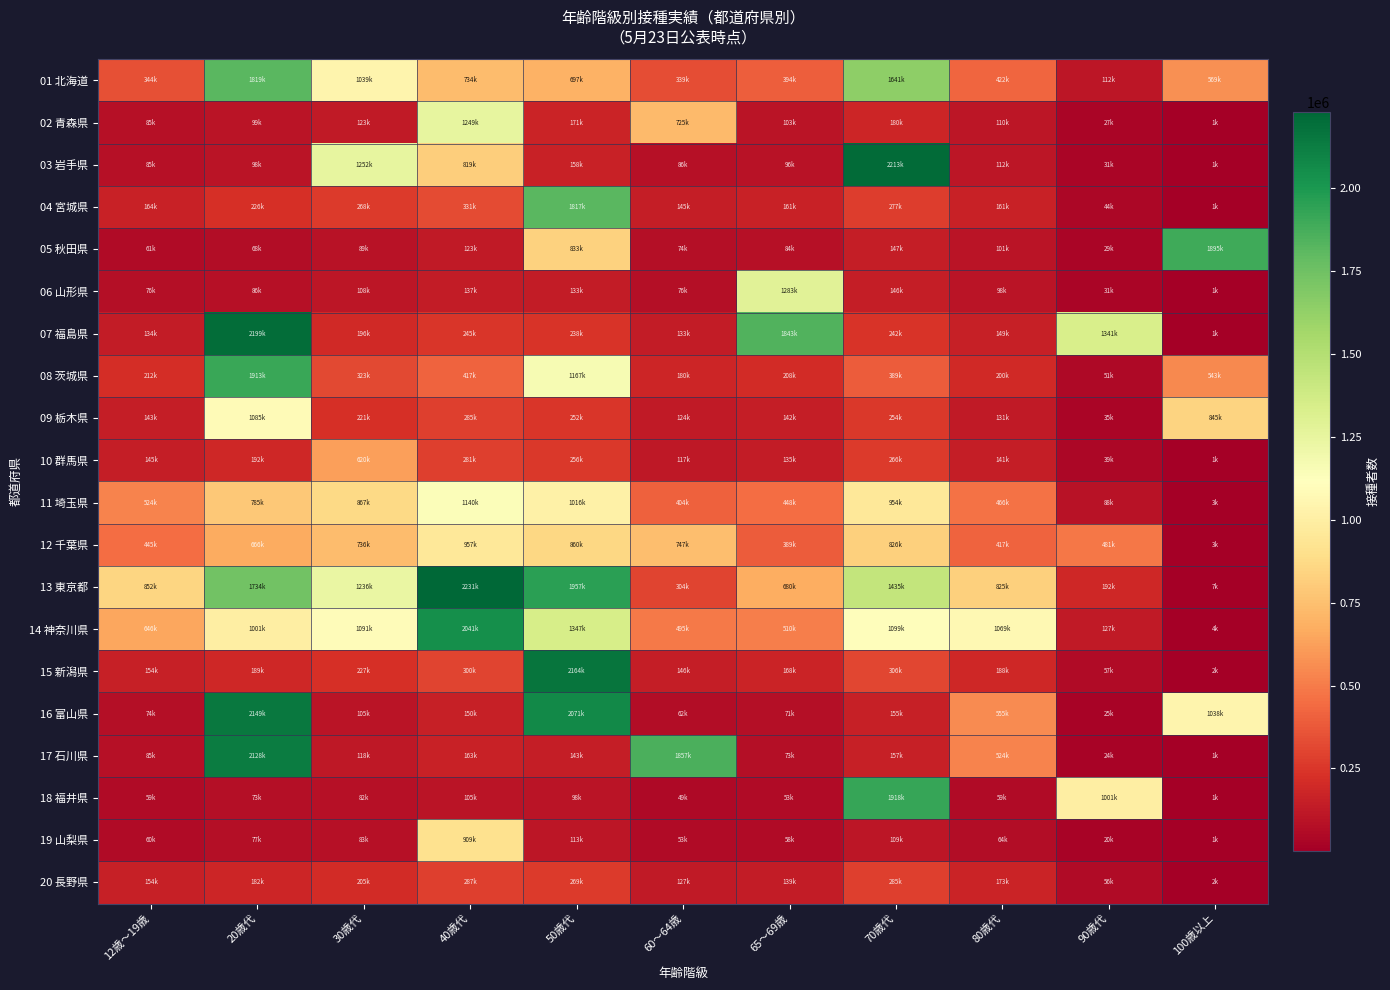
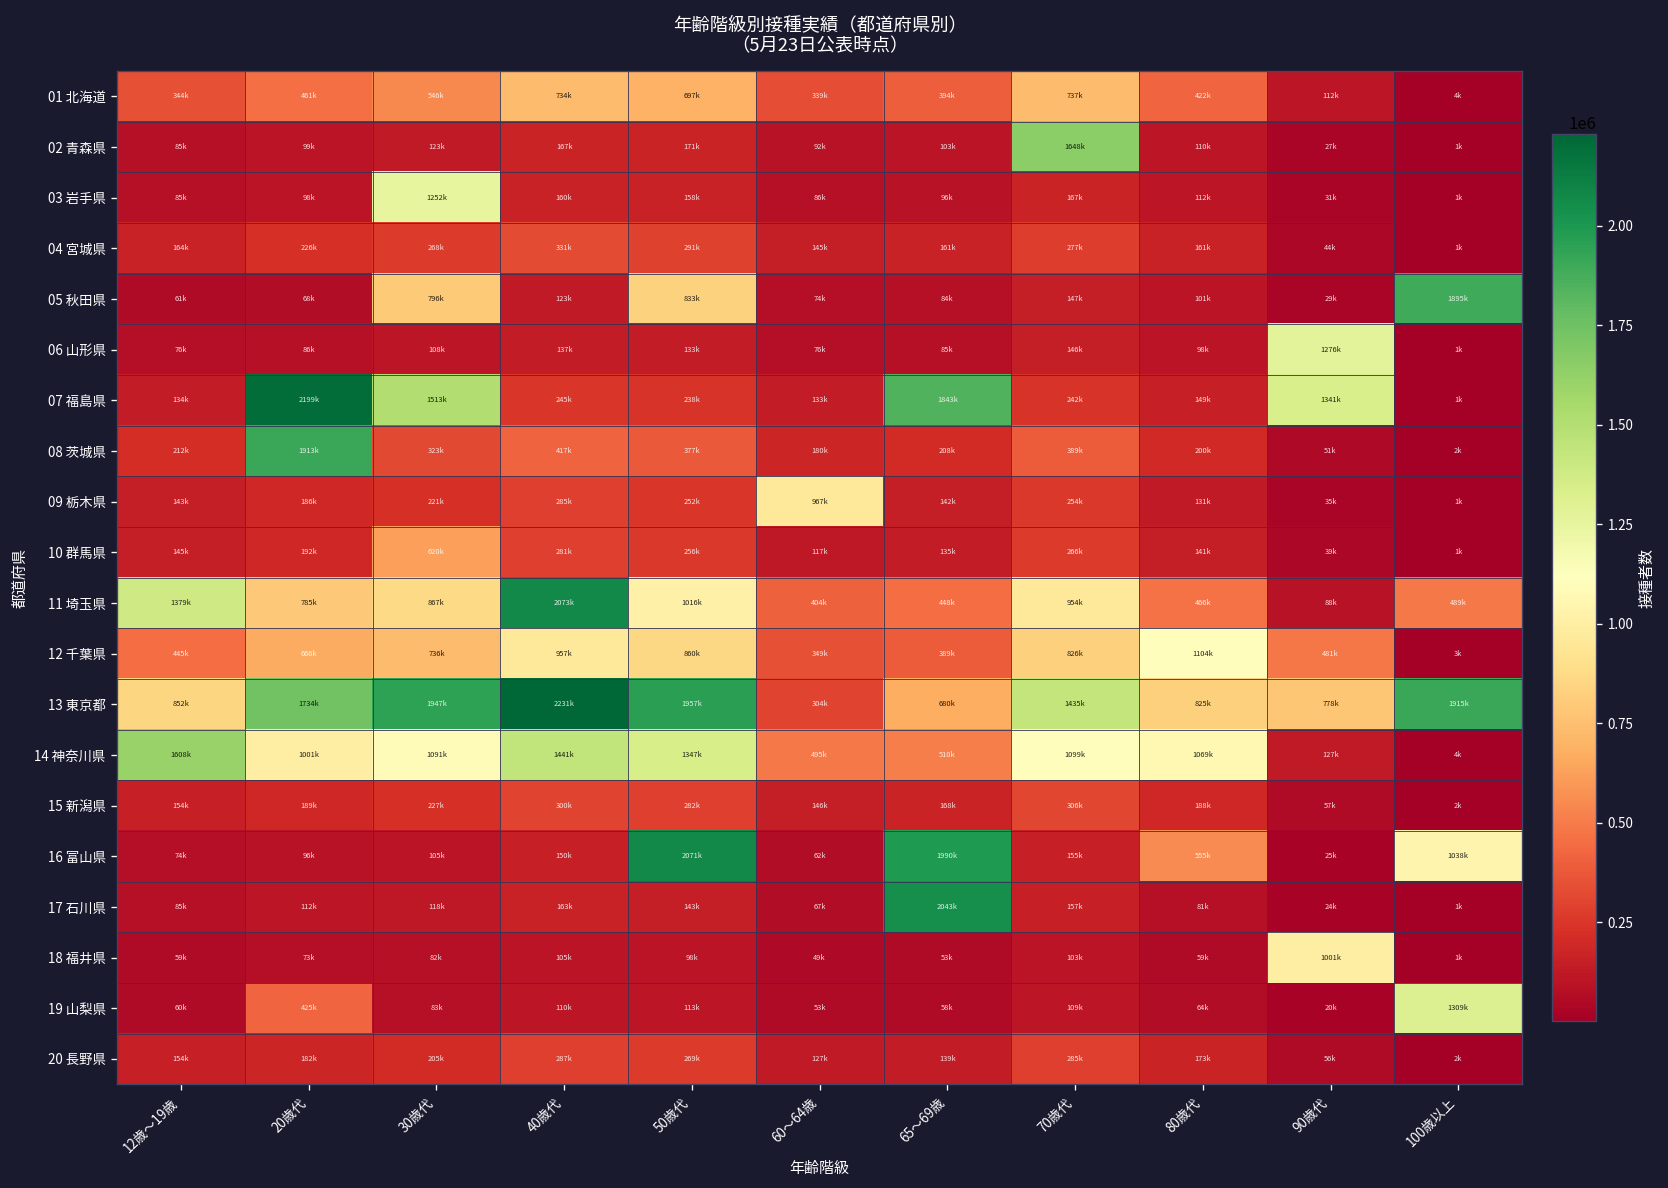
01 北海道, 20歳代: 1819k -> 461k
01 北海道, 30歳代: 1039k -> 546k
01 北海道, 70歳代: 1641k -> 737k
01 北海道, 100歳以上: 569k -> 4k
02 青森県, 40歳代: 1249k -> 167k
02 青森県, 60～64歳: 725k -> 92k
02 青森県, 70歳代: 180k -> 1648k
03 岩手県, 40歳代: 819k -> 160k
03 岩手県, 70歳代: 2213k -> 167k
04 宮城県, 50歳代: 1817k -> 291k
05 秋田県, 30歳代: 89k -> 796k
06 山形県, 65～69歳: 1283k -> 85k
06 山形県, 90歳代: 31k -> 1276k
07 福島県, 30歳代: 196k -> 1513k
08 茨城県, 50歳代: 1167k -> 377k
08 茨城県, 100歳以上: 543k -> 2k
09 栃木県, 20歳代: 1085k -> 186k
09 栃木県, 60～64歳: 124k -> 967k
09 栃木県, 100歳以上: 845k -> 1k
11 埼玉県, 12歳～19歳: 524k -> 1379k
11 埼玉県, 40歳代: 1140k -> 2073k
11 埼玉県, 100歳以上: 3k -> 489k
12 千葉県, 60～64歳: 747k -> 349k
12 千葉県, 80歳代: 417k -> 1104k
13 東京都, 30歳代: 1236k -> 1947k
13 東京都, 90歳代: 192k -> 778k
13 東京都, 100歳以上: 7k -> 1915k
14 神奈川県, 12歳～19歳: 646k -> 1608k
14 神奈川県, 40歳代: 2041k -> 1441k
15 新潟県, 50歳代: 2164k -> 282k
16 富山県, 20歳代: 2149k -> 96k
16 富山県, 65～69歳: 71k -> 1990k
17 石川県, 20歳代: 2128k -> 112k
17 石川県, 60～64歳: 1857k -> 67k
17 石川県, 65～69歳: 73k -> 2043k
17 石川県, 80歳代: 524k -> 81k
18 福井県, 70歳代: 1918k -> 103k
19 山梨県, 20歳代: 77k -> 425k
19 山梨県, 40歳代: 909k -> 110k
19 山梨県, 100歳以上: 1k -> 1309k
